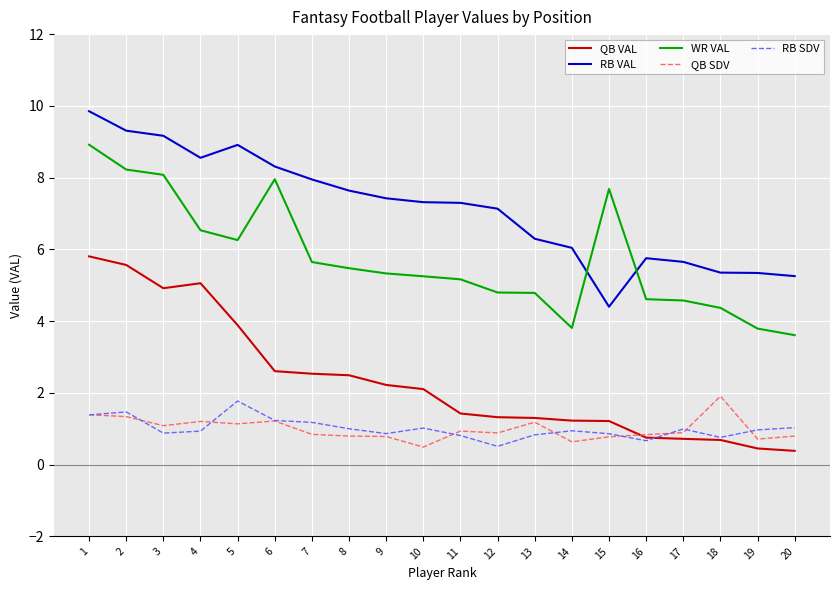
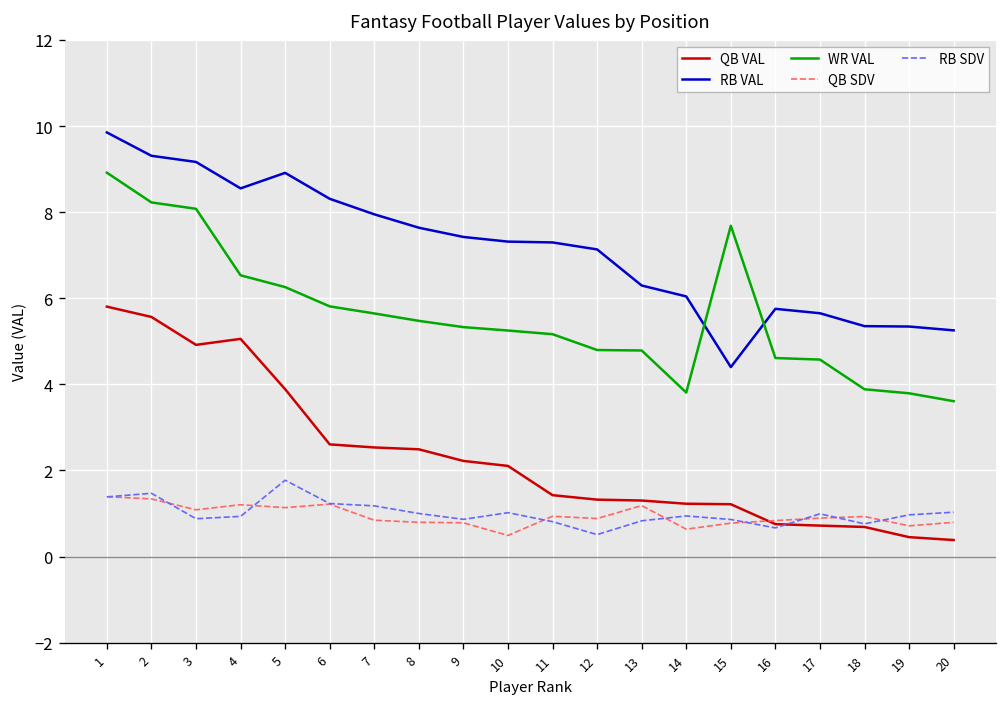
WR VAL, 6: 8.0 -> 5.8
WR VAL, 18: 4.4 -> 3.9
QB SDV, 18: 1.9 -> 0.9
